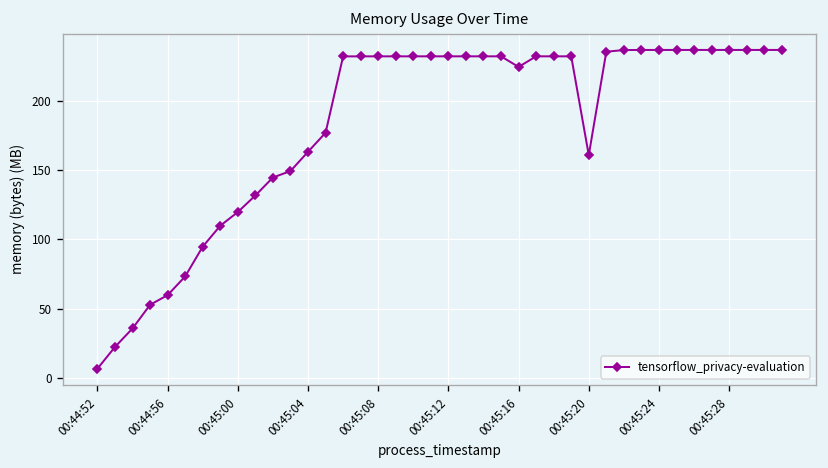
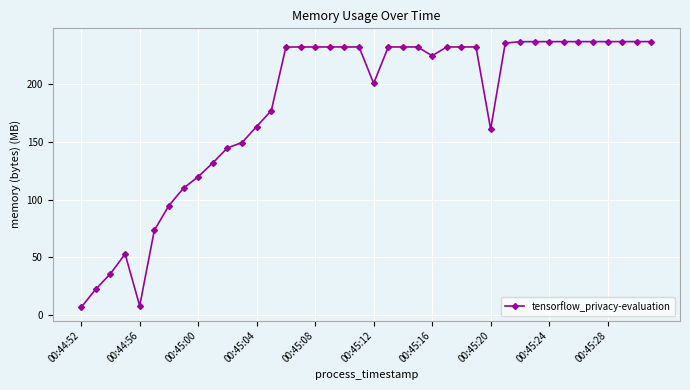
00:44:56: 60 -> 8
00:45:12: 233 -> 201
